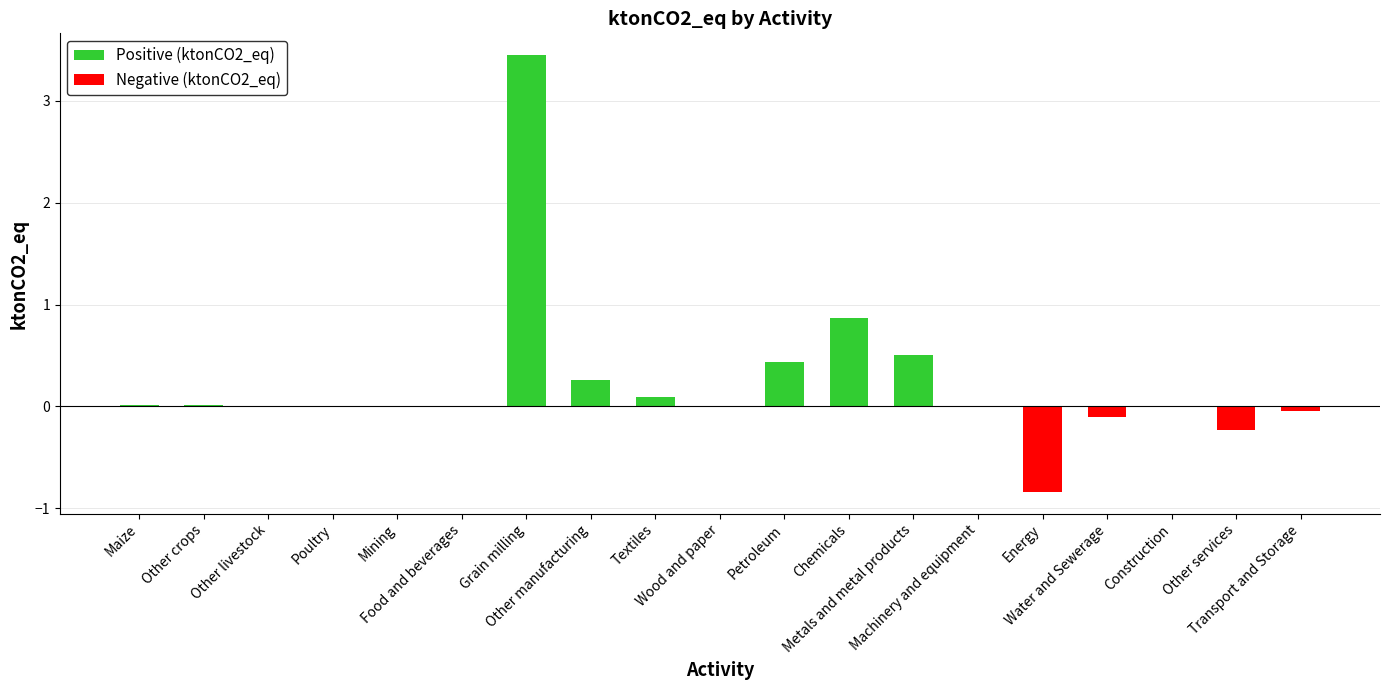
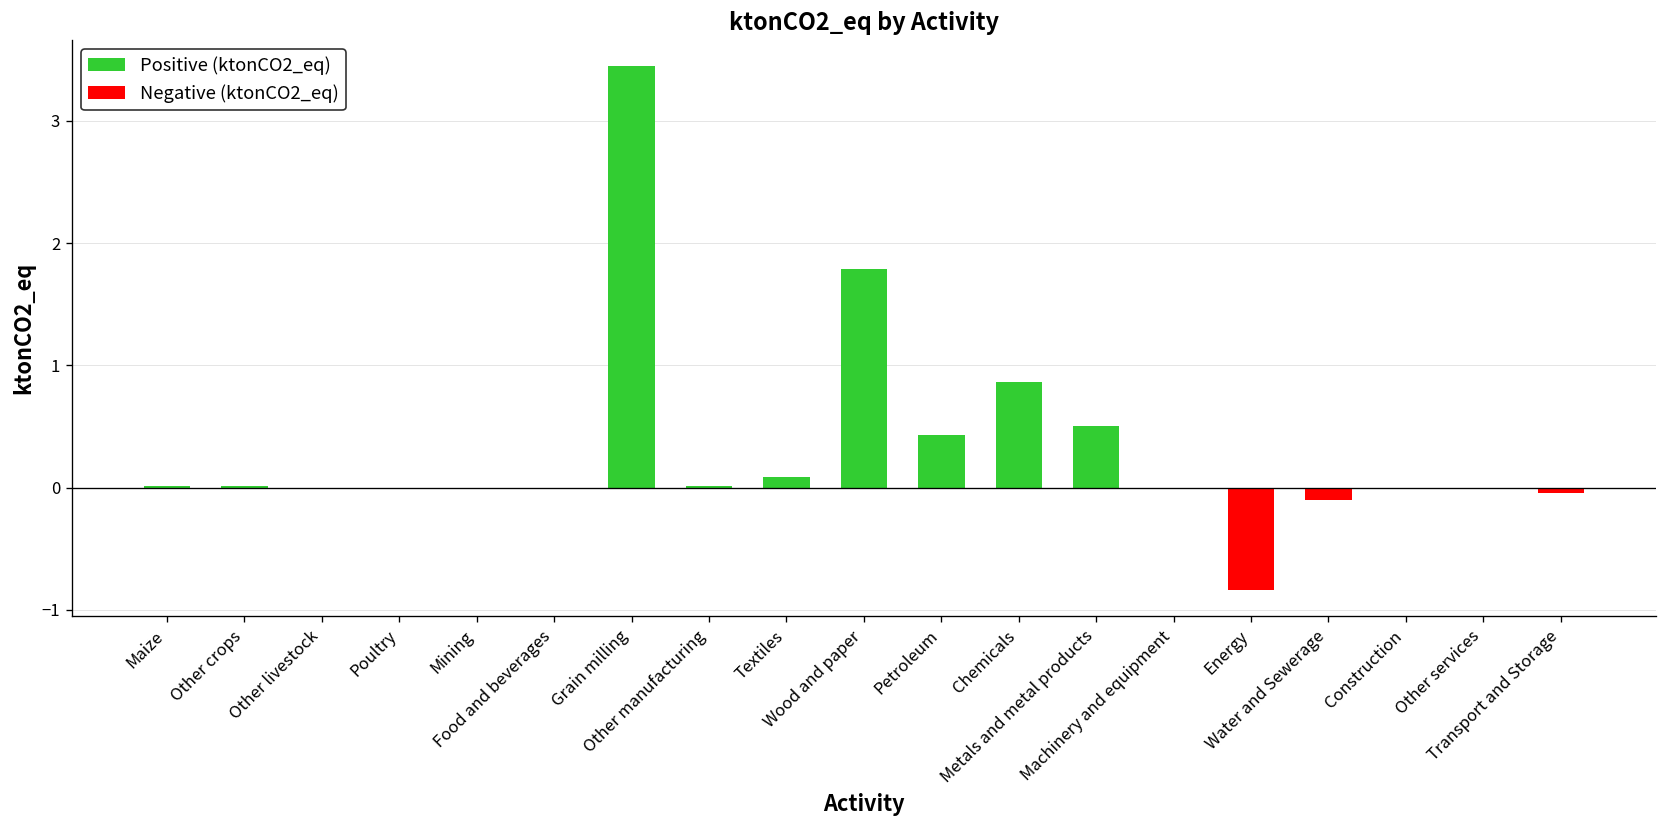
Positive (ktonCO2_eq), Other manufacturing: 0.26 -> 0.01
Positive (ktonCO2_eq), Wood and paper: 0.00 -> 1.79
Negative (ktonCO2_eq), Other services: -0.23 -> 0.00
